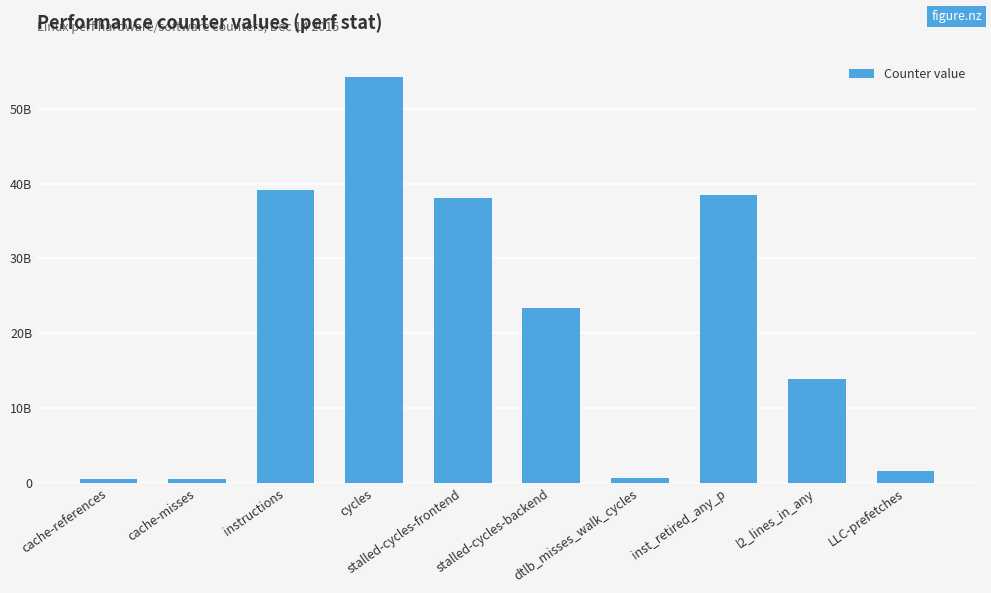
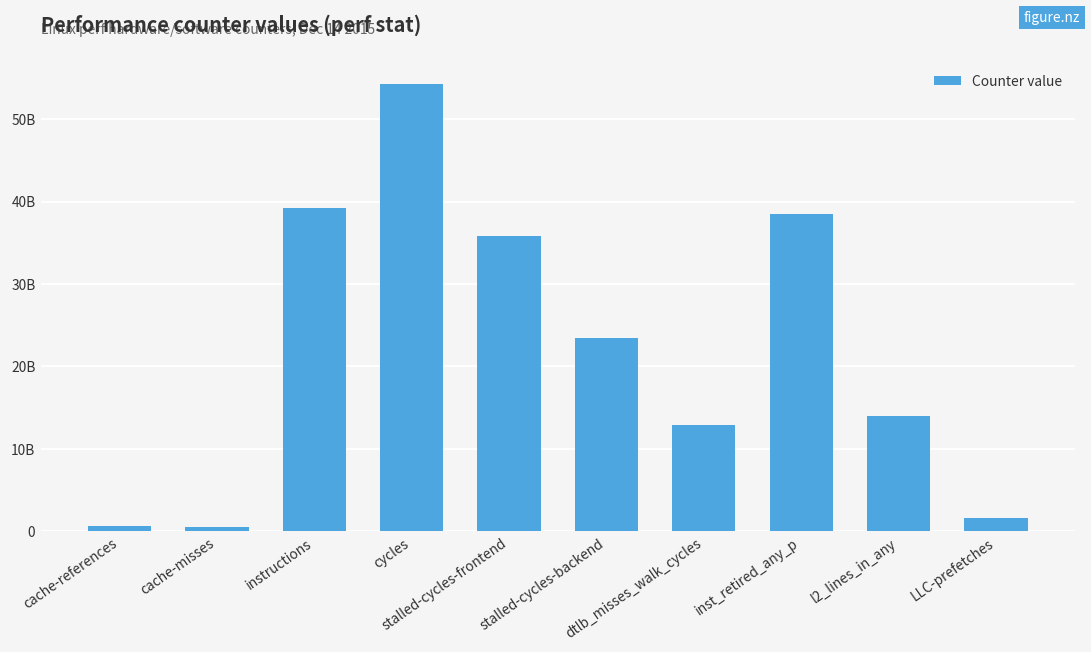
stalled-cycles-frontend: 38000000000 -> 36000000000
dtlb_misses_walk_cycles: 1000000000 -> 13000000000
